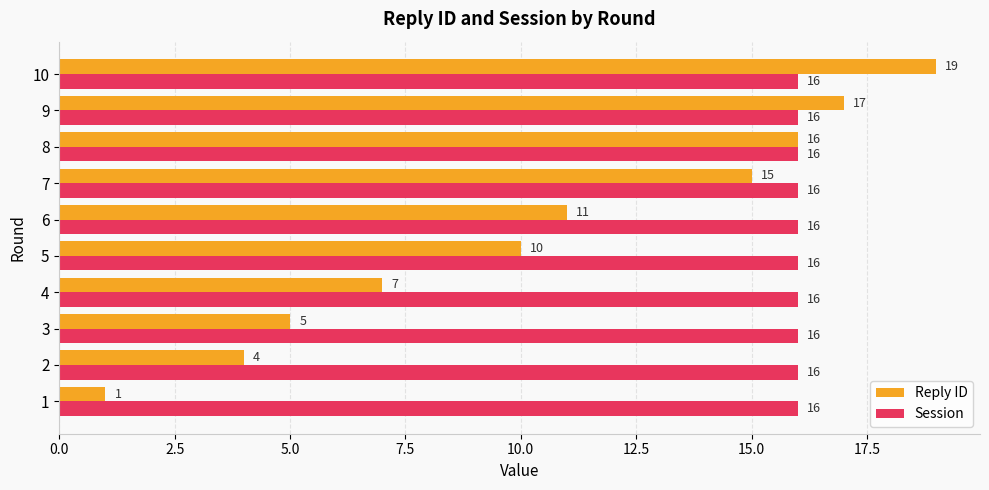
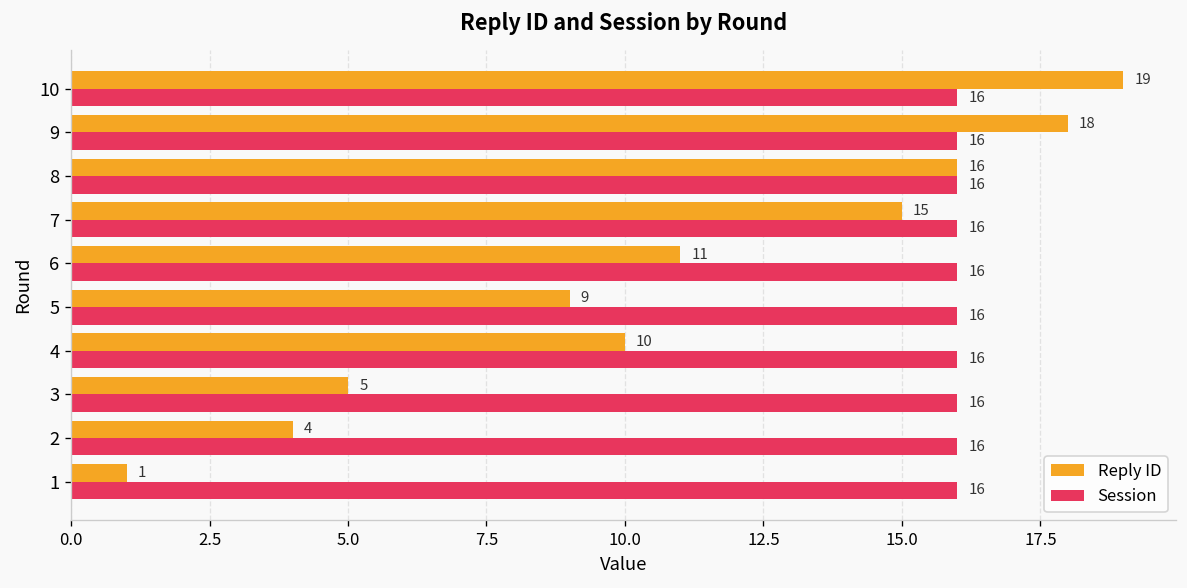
Reply ID, 9: 17 -> 18
Reply ID, 5: 10 -> 9
Reply ID, 4: 7 -> 10
